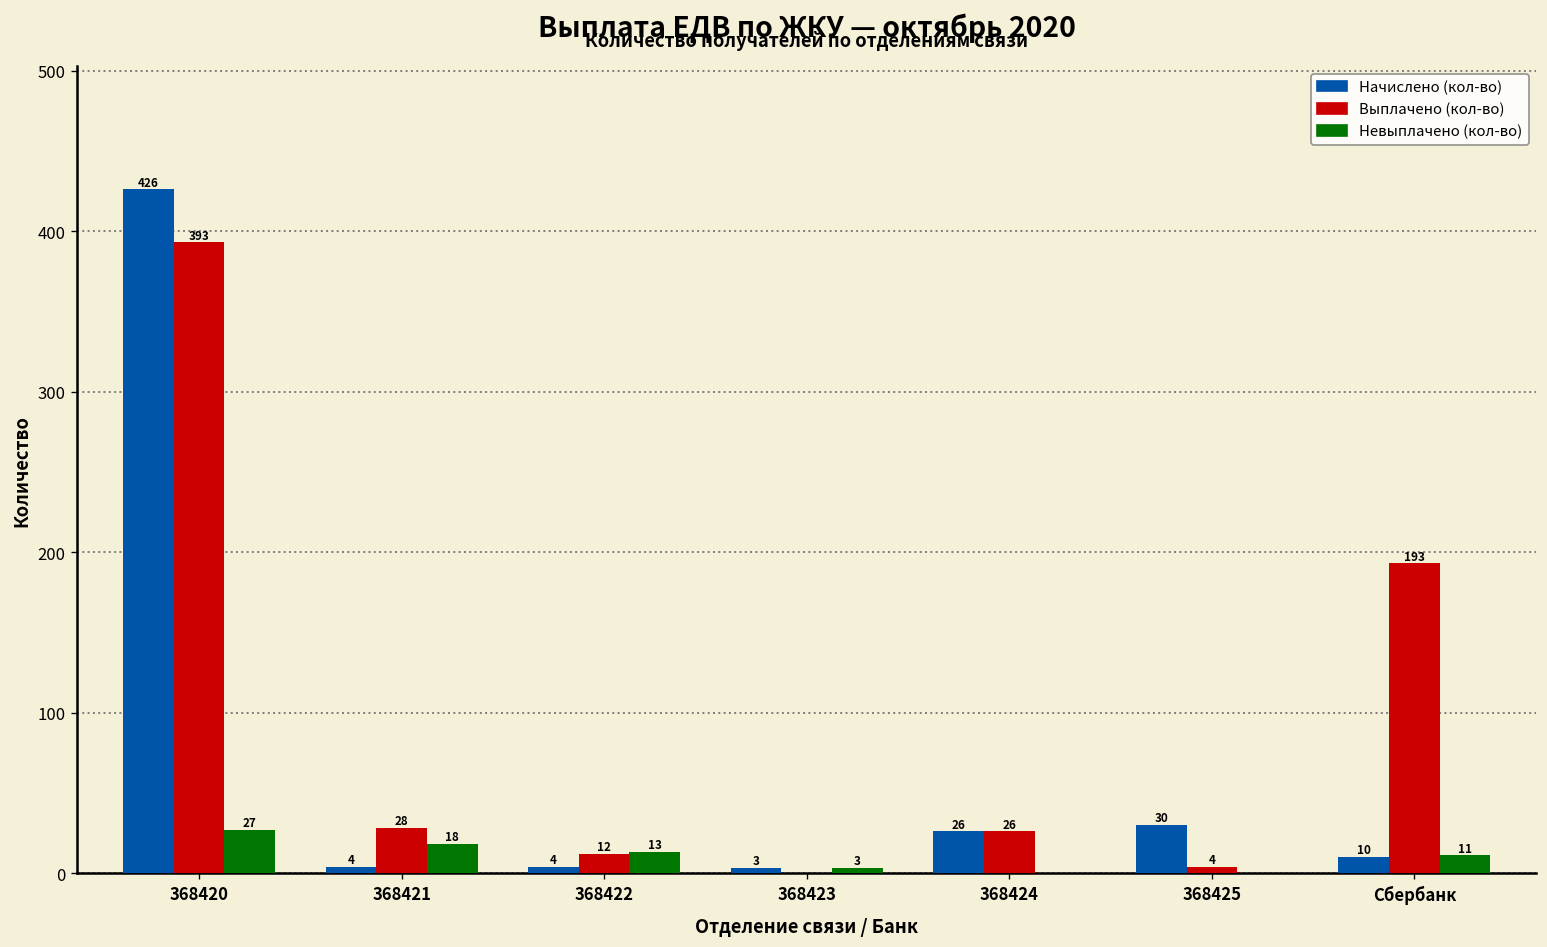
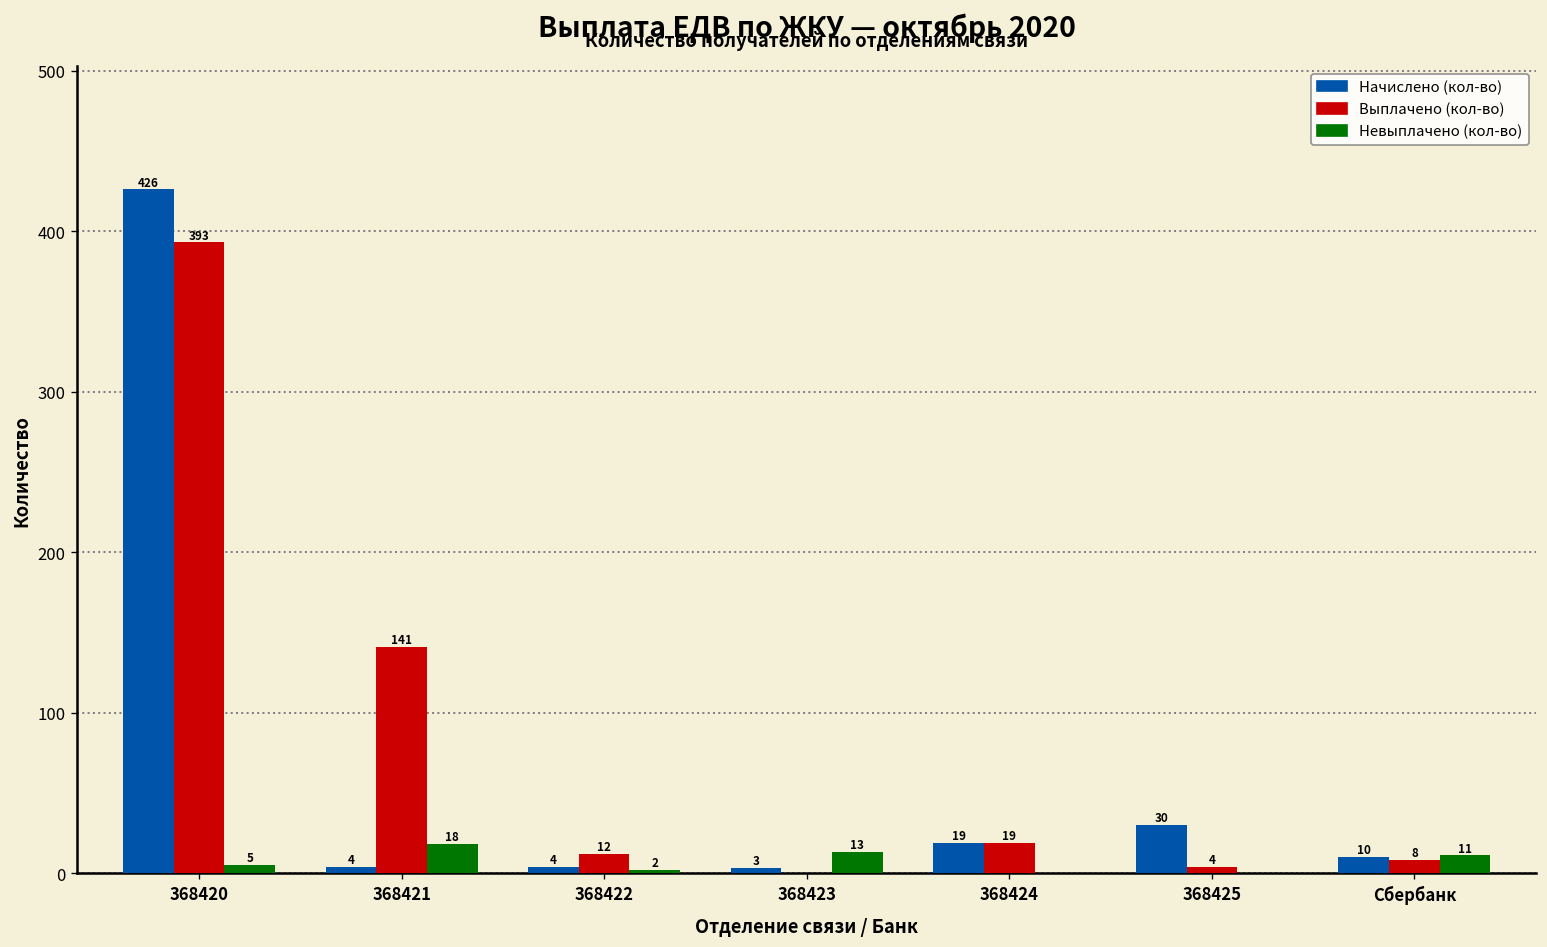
Невыплачено (кол-во), 368420: 27 -> 5
Выплачено (кол-во), 368421: 28 -> 141
Невыплачено (кол-во), 368422: 13 -> 2
Невыплачено (кол-во), 368423: 3 -> 13
Начислено (кол-во), 368424: 26 -> 19
Выплачено (кол-во), 368424: 26 -> 19
Выплачено (кол-во), Сбербанк: 193 -> 8
